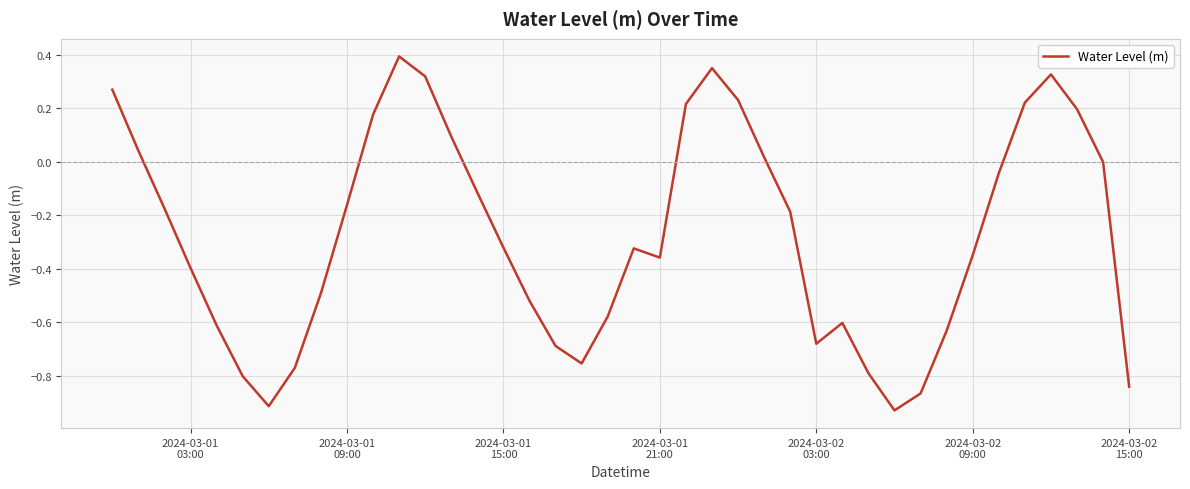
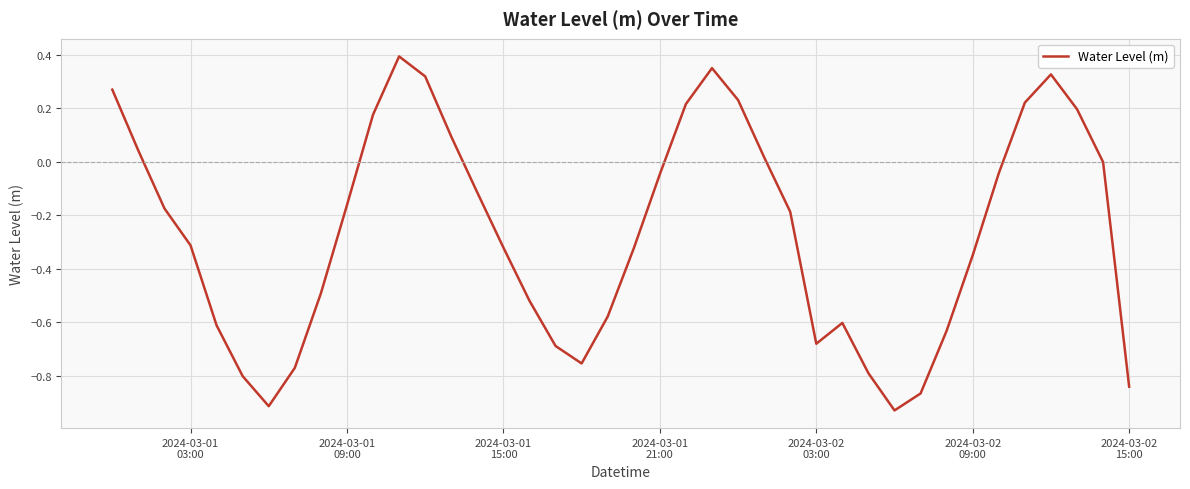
2024-03-01 03:00: -0.40 -> -0.31
2024-03-01 21:00: -0.36 -> -0.05
